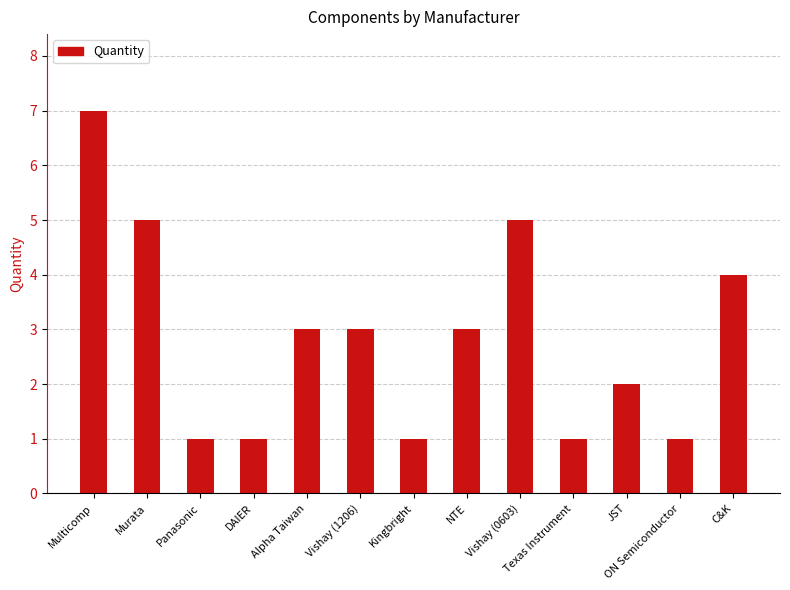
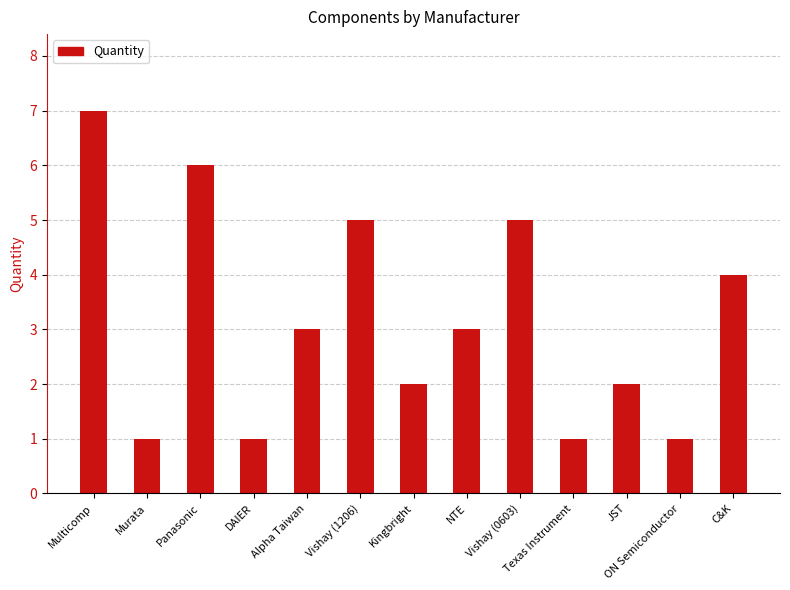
Murata: 5 -> 1
Panasonic: 1 -> 6
Vishay (1206): 3 -> 5
Kingbright: 1 -> 2
